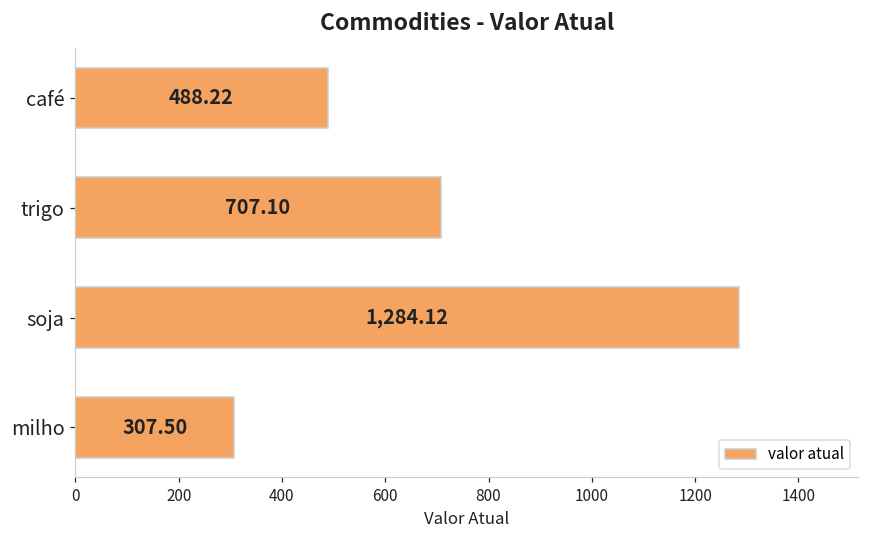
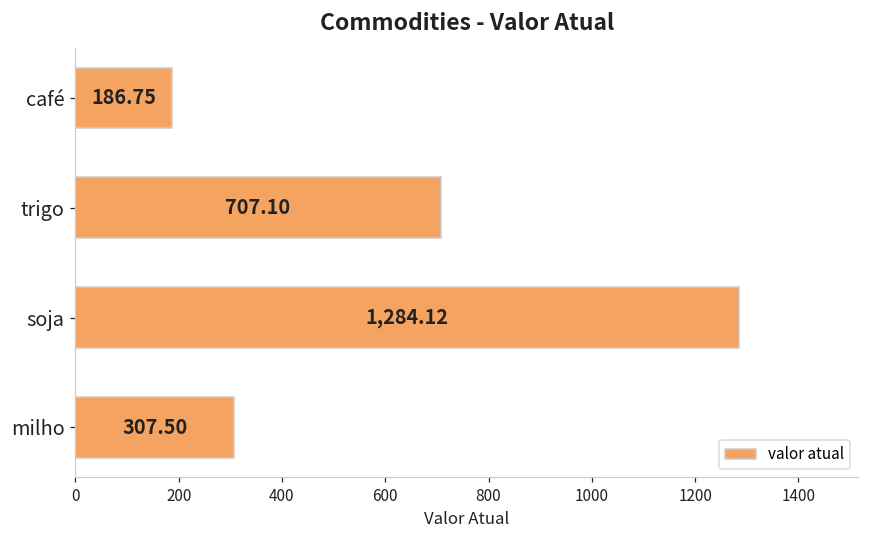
café: 488.22 -> 186.75
